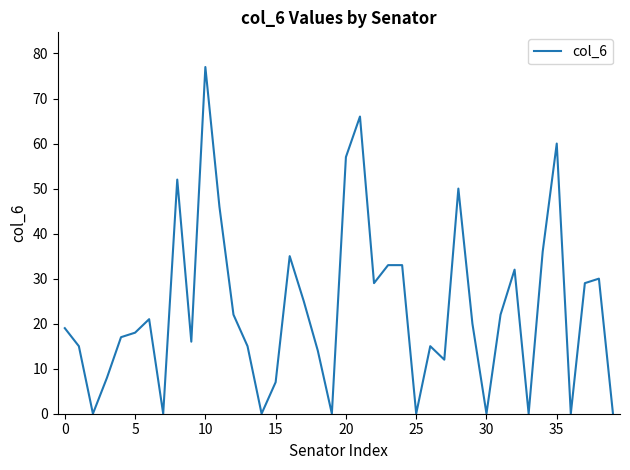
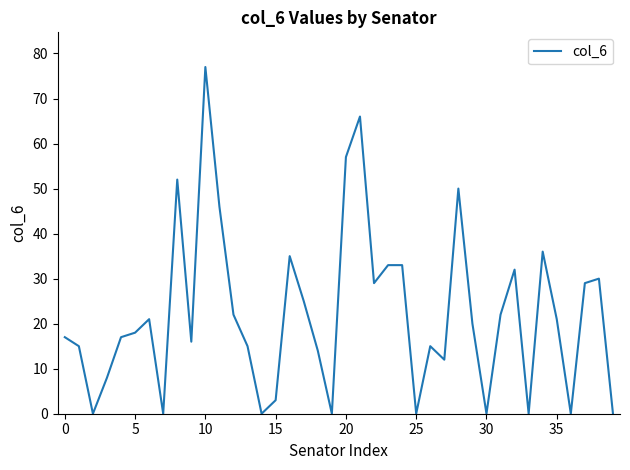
0: 19 -> 17
15: 7 -> 3
35: 60 -> 21
